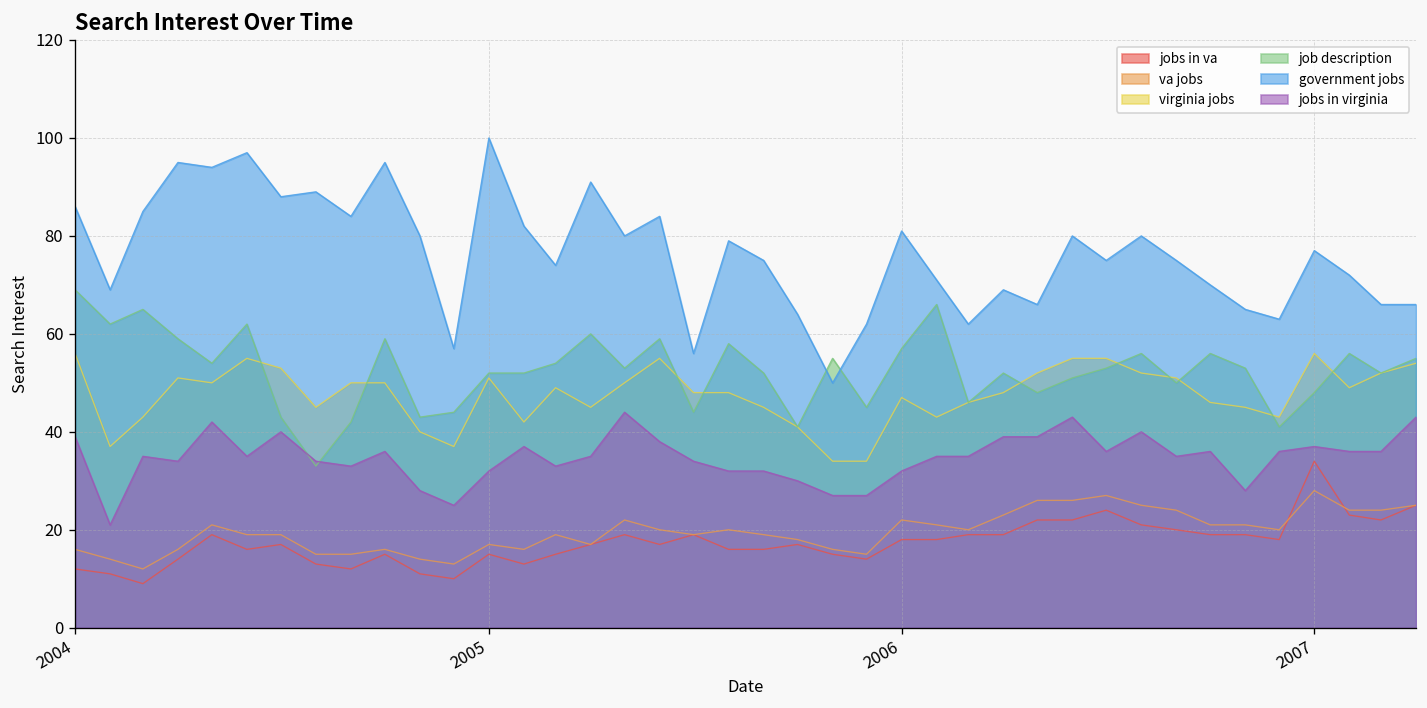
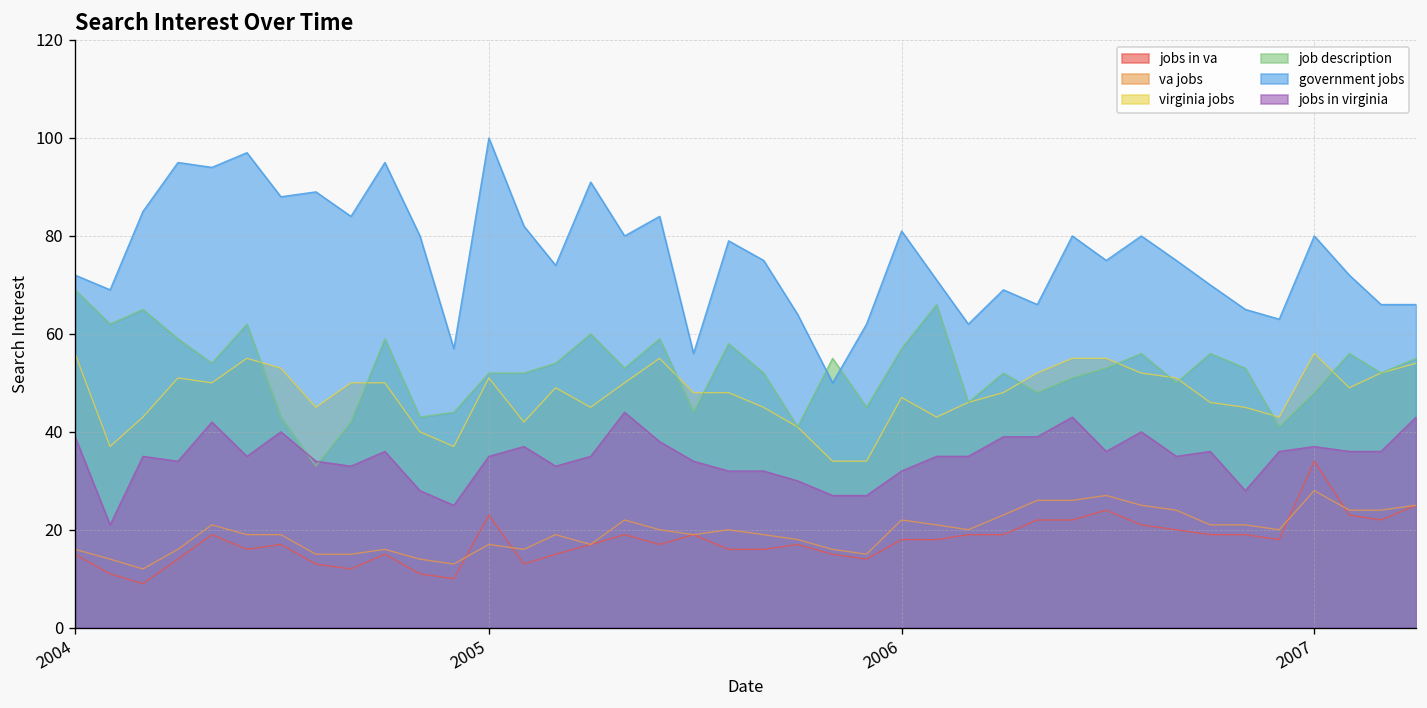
jobs in va, 2004: 12 -> 15
government jobs, 2004: 86 -> 72
jobs in va, 2005: 15 -> 23
jobs in virginia, 2005: 32 -> 35
government jobs, 2007: 77 -> 80
